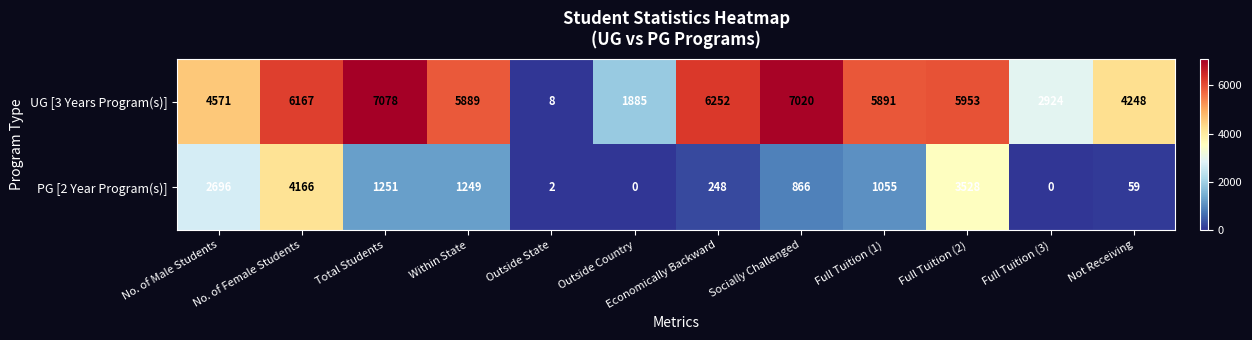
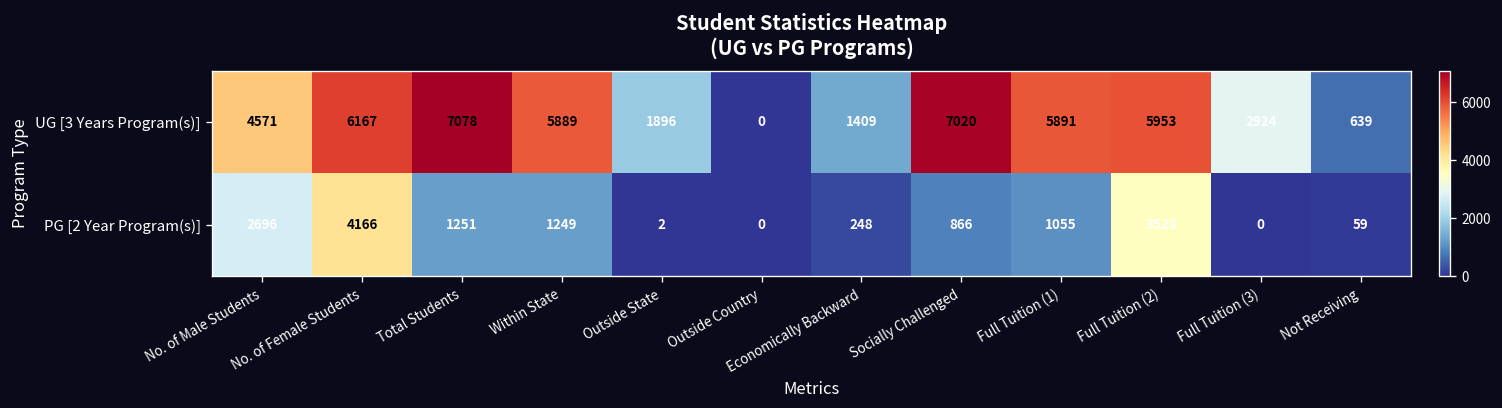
UG [3 Years Program(s)], Outside State: 8 -> 1896
UG [3 Years Program(s)], Outside Country: 1885 -> 0
UG [3 Years Program(s)], Economically Backward: 6252 -> 1409
UG [3 Years Program(s)], Not Receiving: 4248 -> 639
